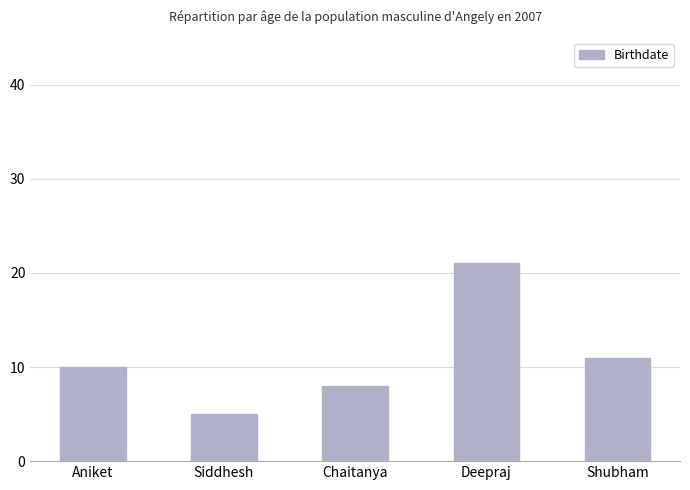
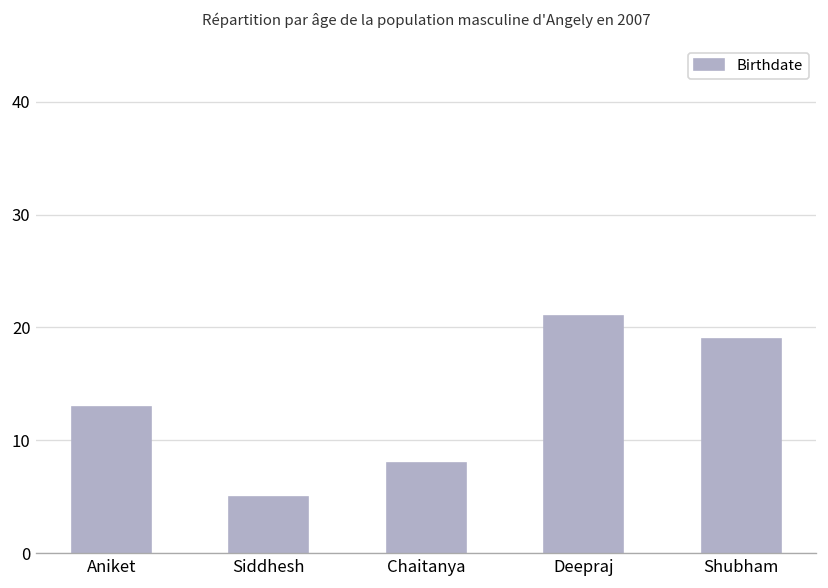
Aniket: 10 -> 13
Shubham: 11 -> 19
